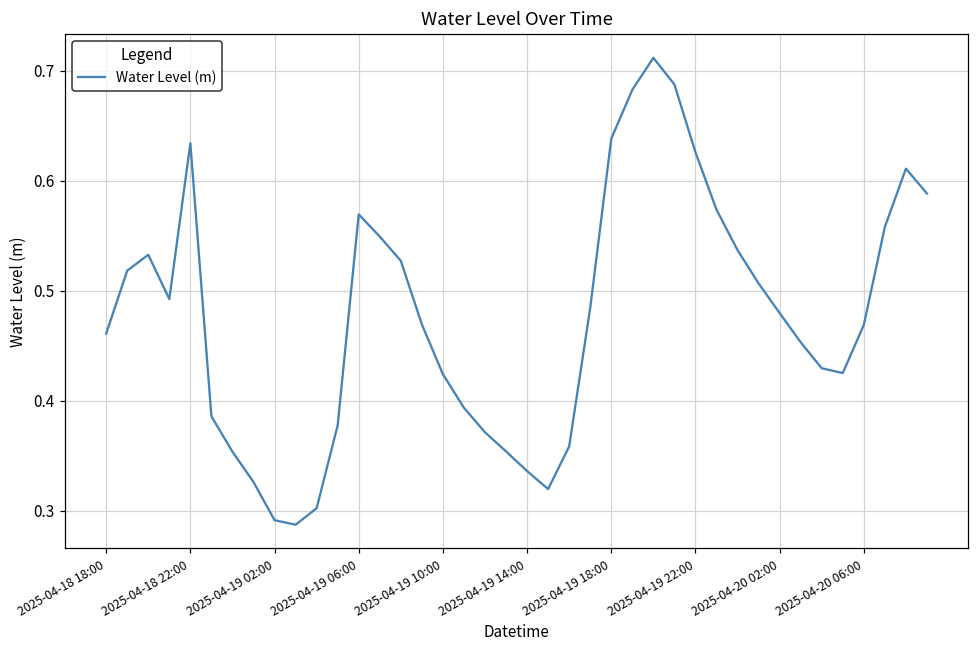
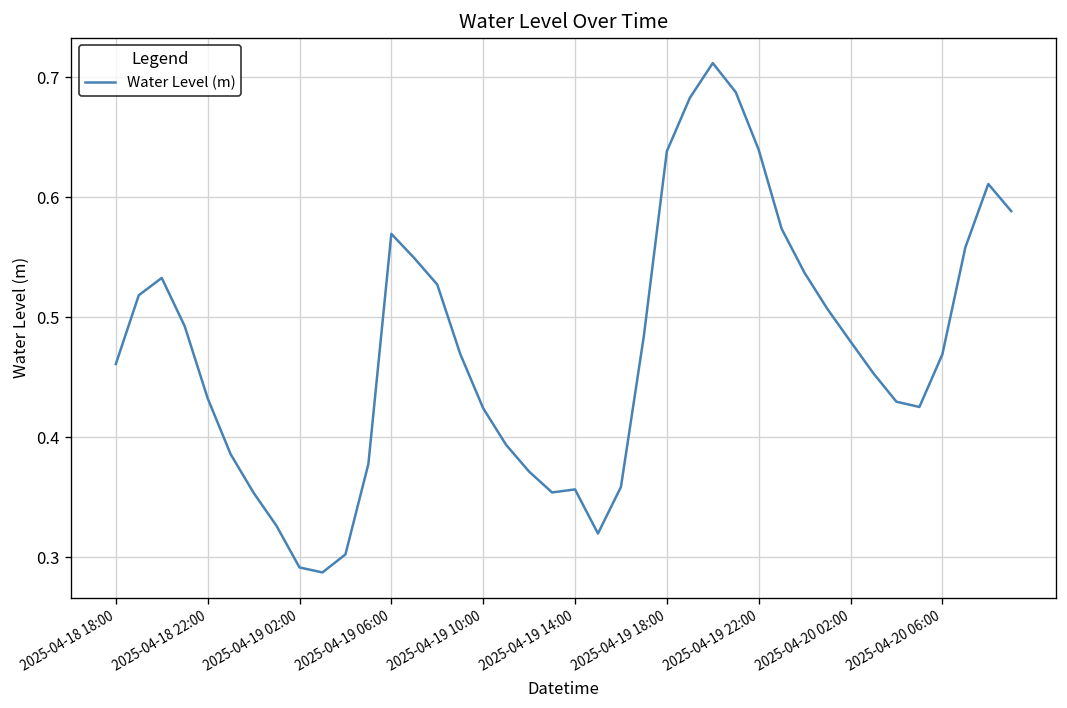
2025-04-18 22:00: 0.63 -> 0.43
2025-04-19 14:00: 0.34 -> 0.36
2025-04-19 22:00: 0.63 -> 0.64
